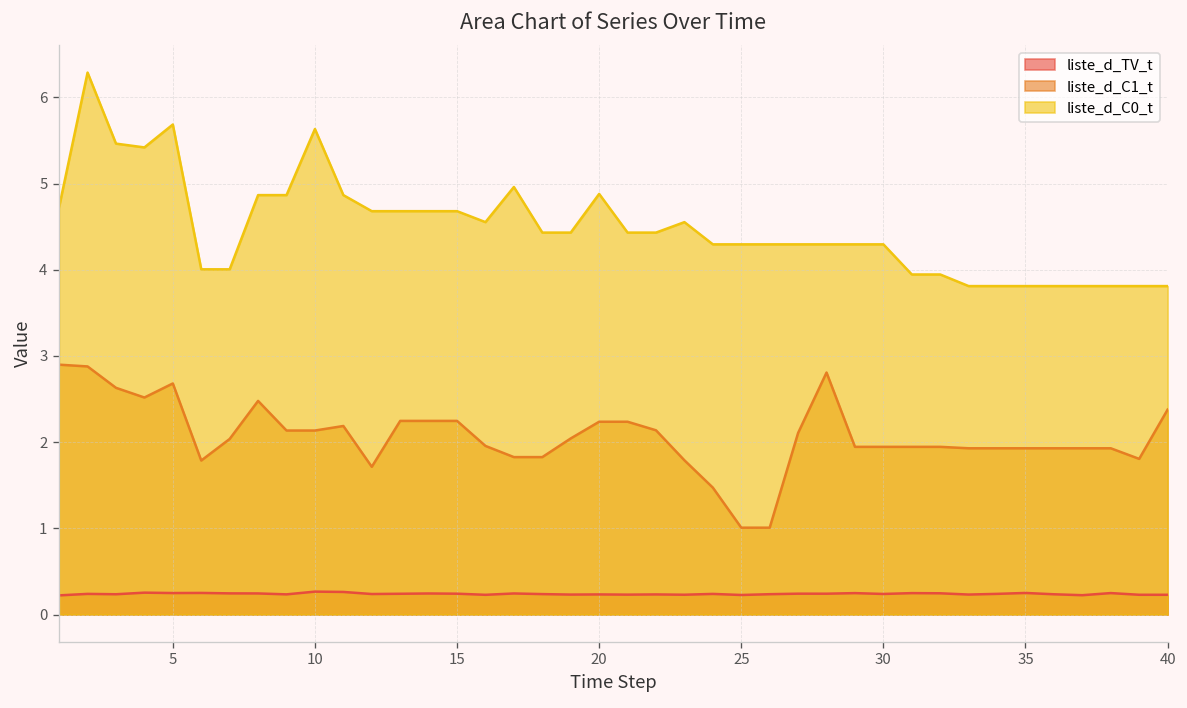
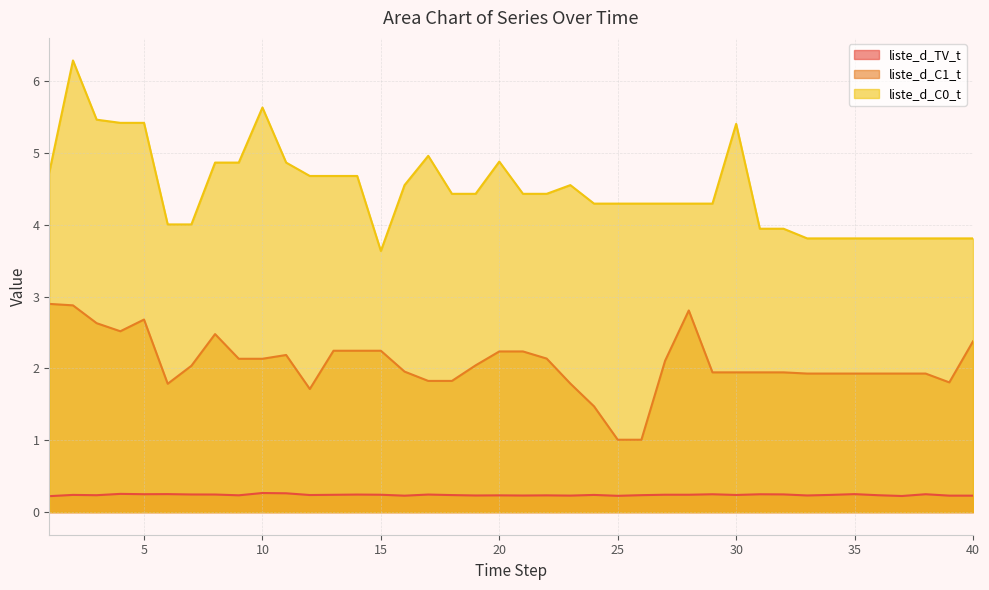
liste_d_C0_t, 5: 5.7 -> 5.4
liste_d_C0_t, 15: 4.7 -> 3.6
liste_d_C0_t, 30: 4.3 -> 5.4
